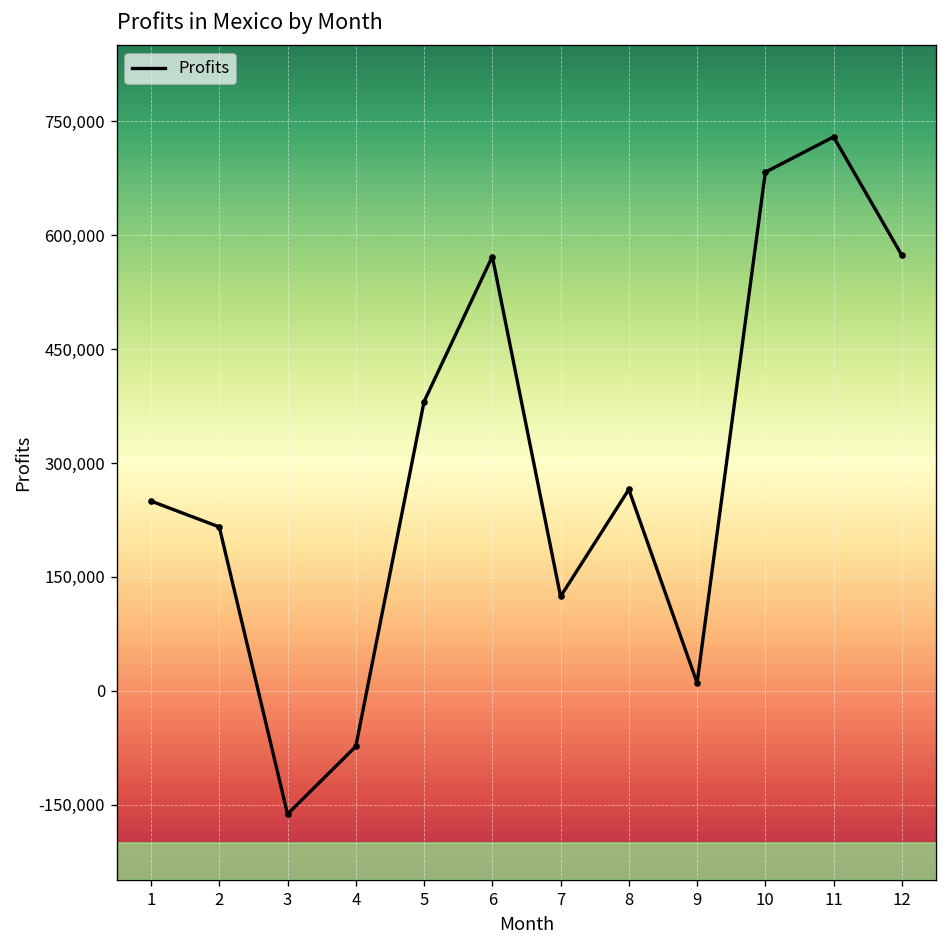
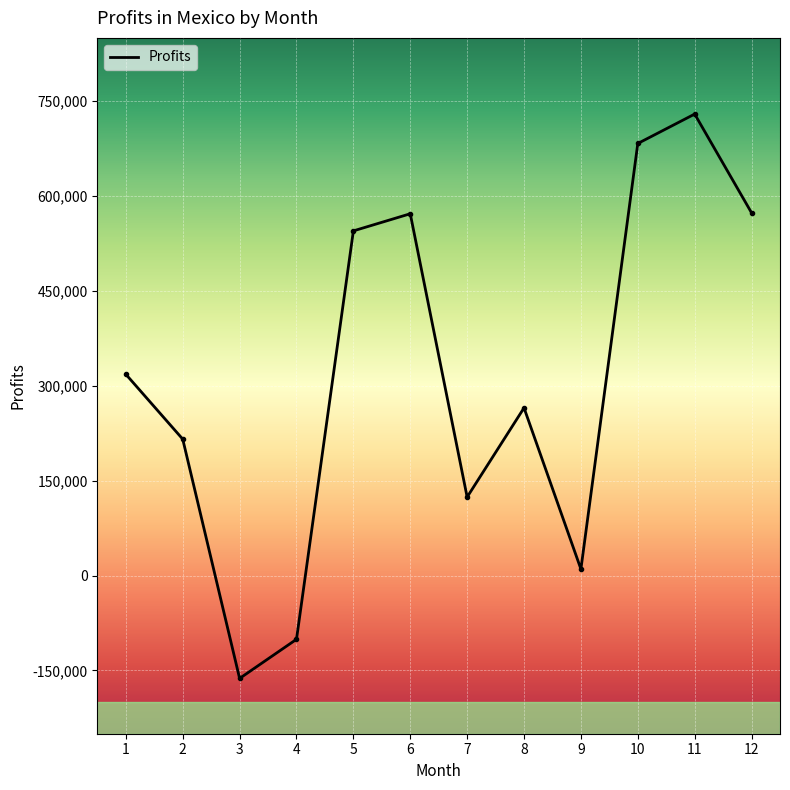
1: 250,000 -> 320,000
4: -70,000 -> -100,000
5: 380,000 -> 540,000
